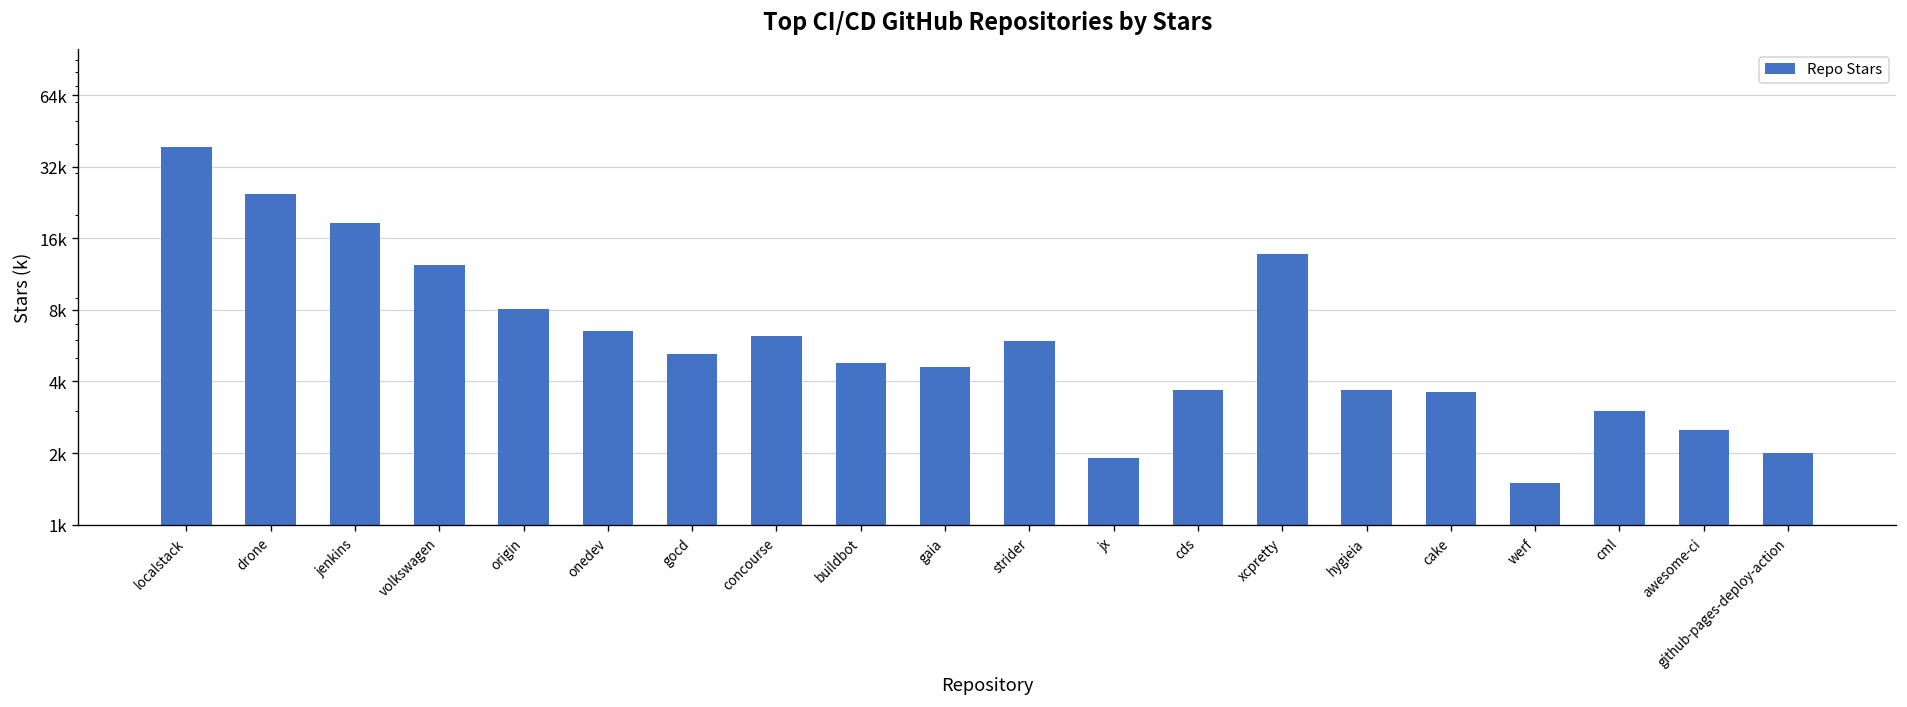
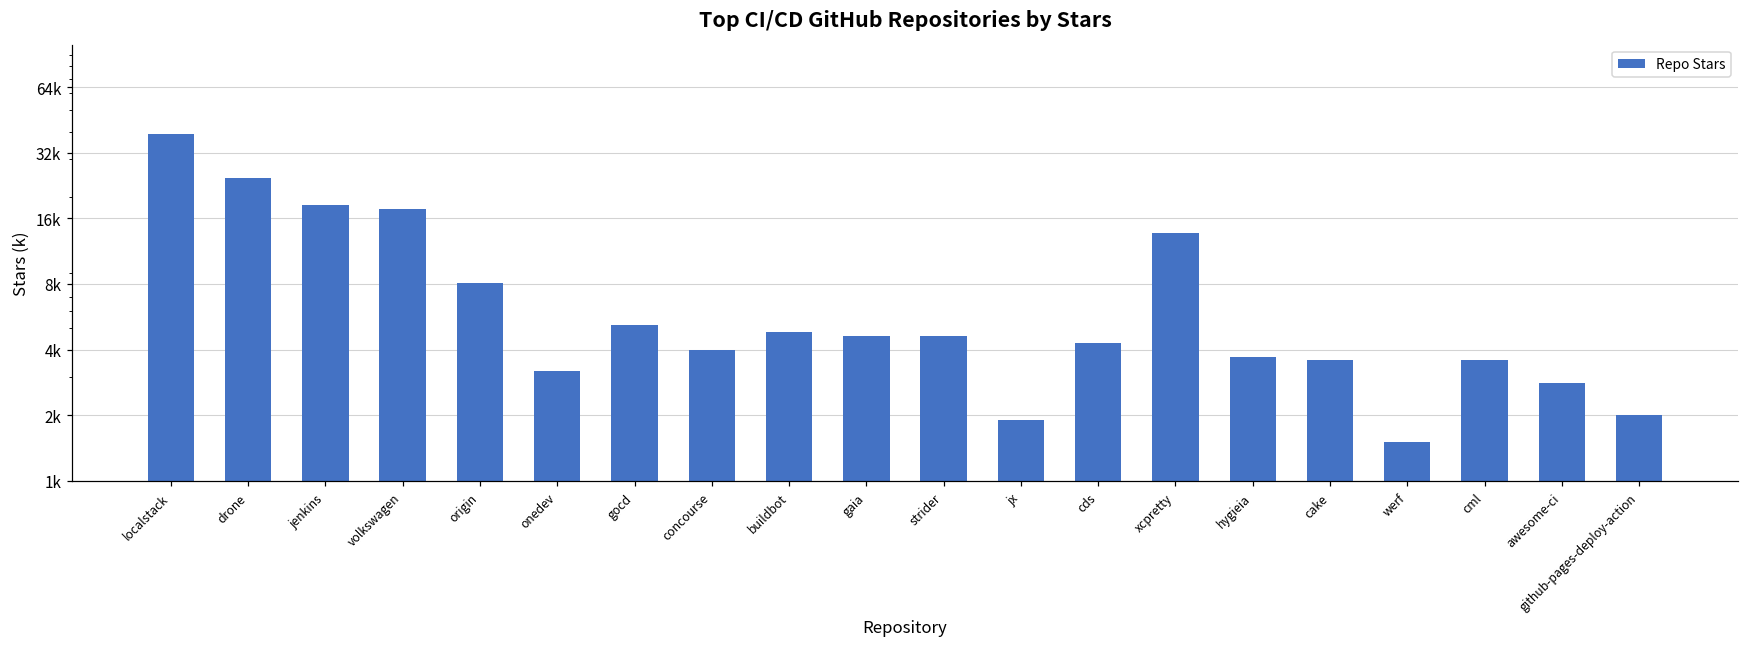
volkswagen: 12000 -> 18000
onedev: 6500 -> 3200
concourse: 6200 -> 4000
strider: 5900 -> 4600
cds: 3700 -> 4300
cml: 3000 -> 3600
awesome-ci: 2500 -> 2800
